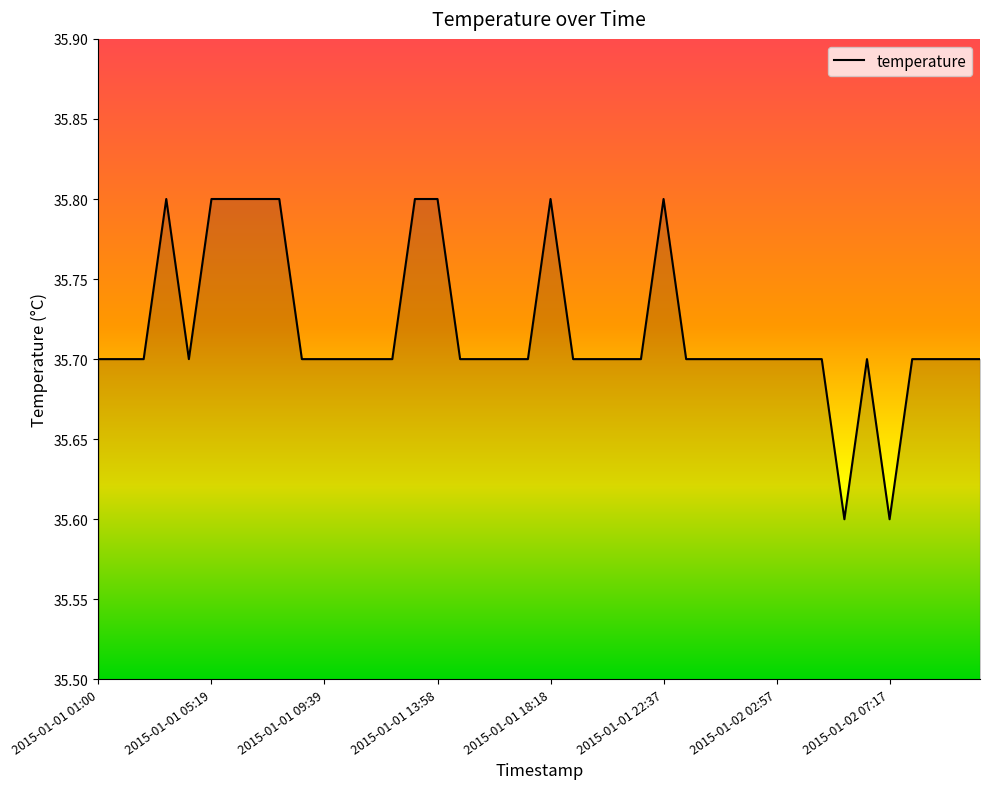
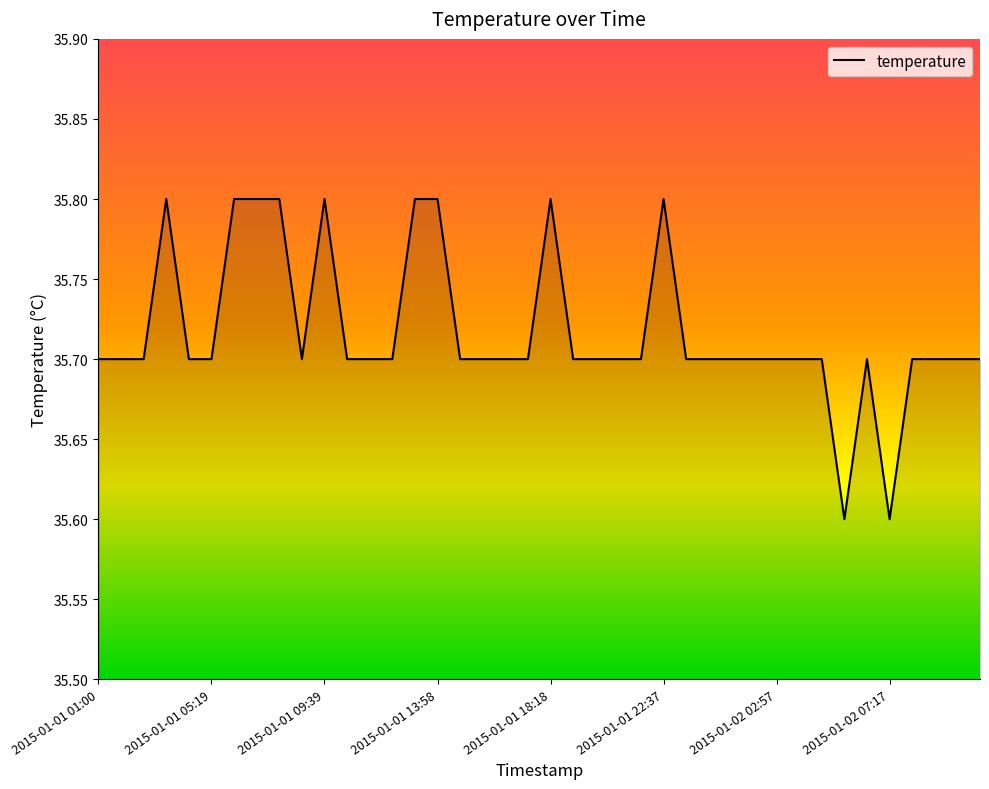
2015-01-01 05:19: 35.8 -> 35.7
2015-01-01 09:39: 35.7 -> 35.8
